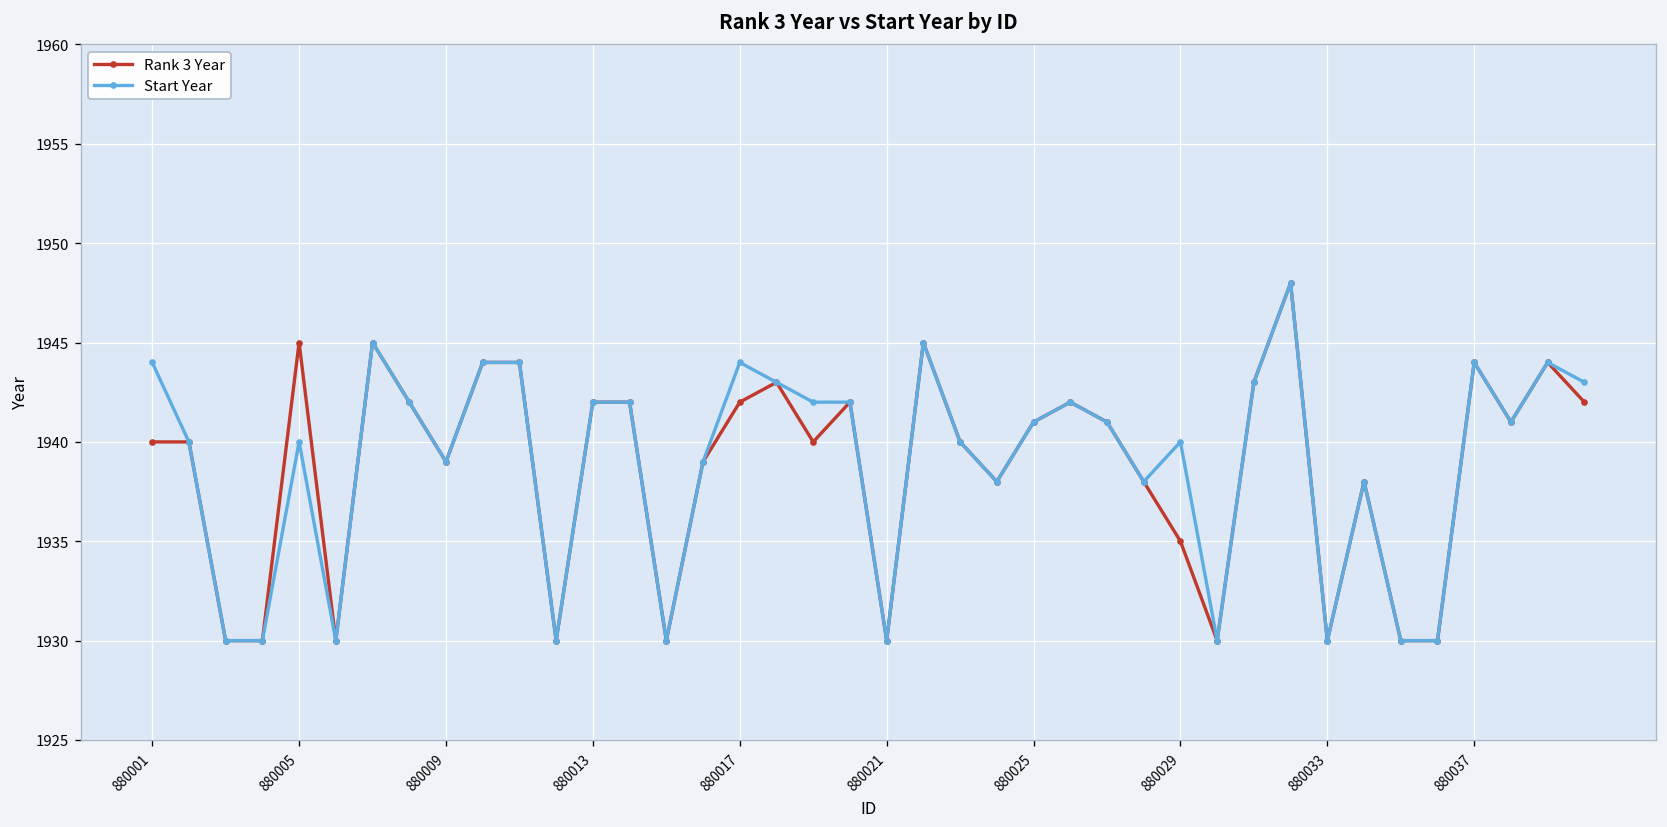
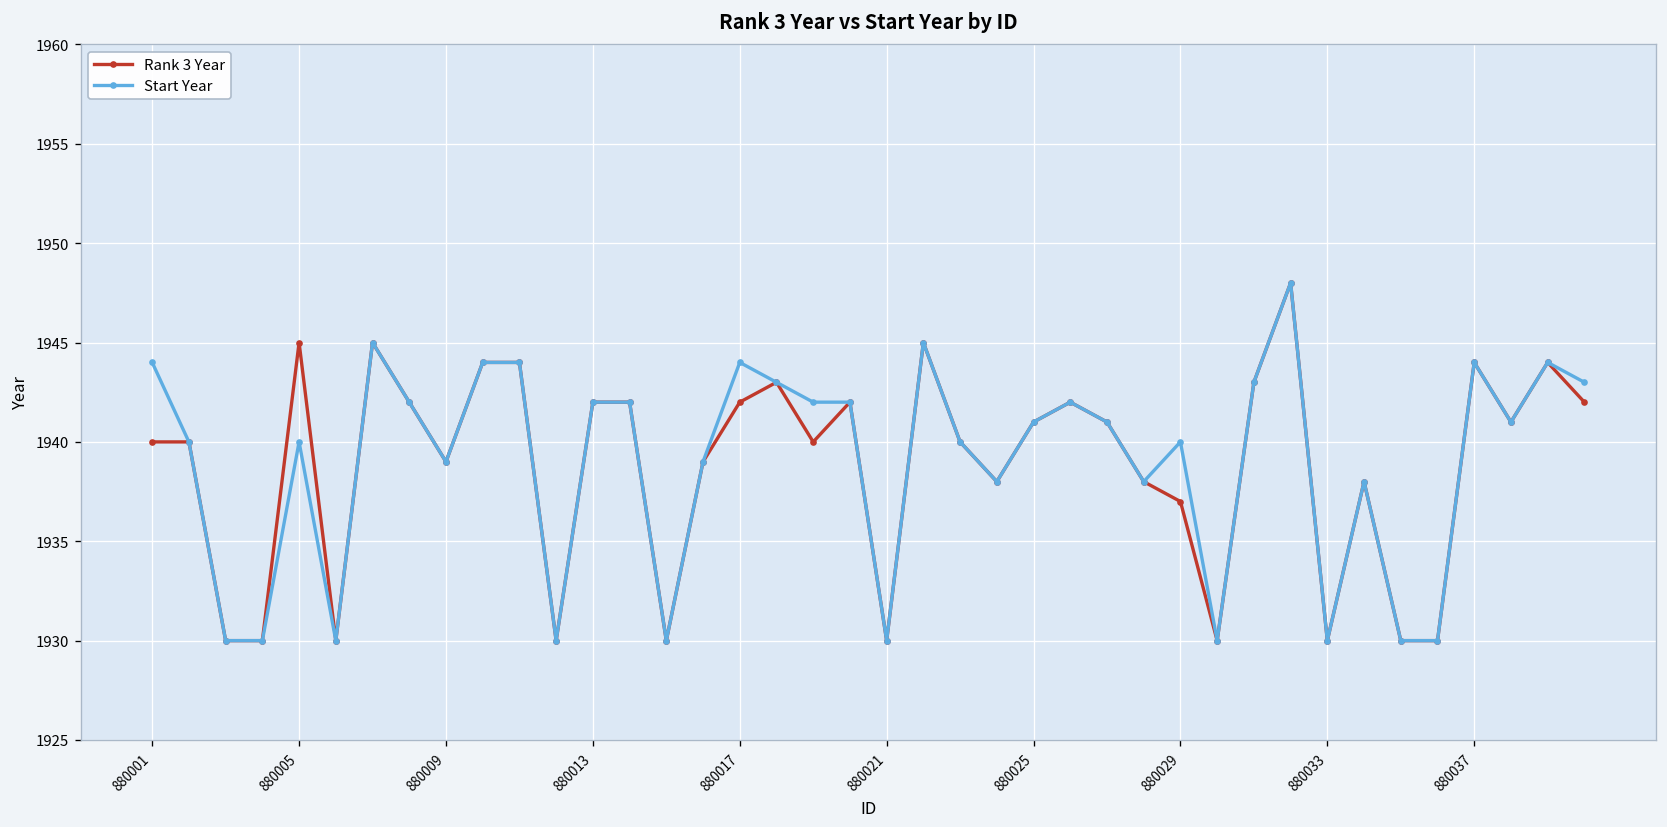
Rank 3 Year, 880029: 1935 -> 1937
